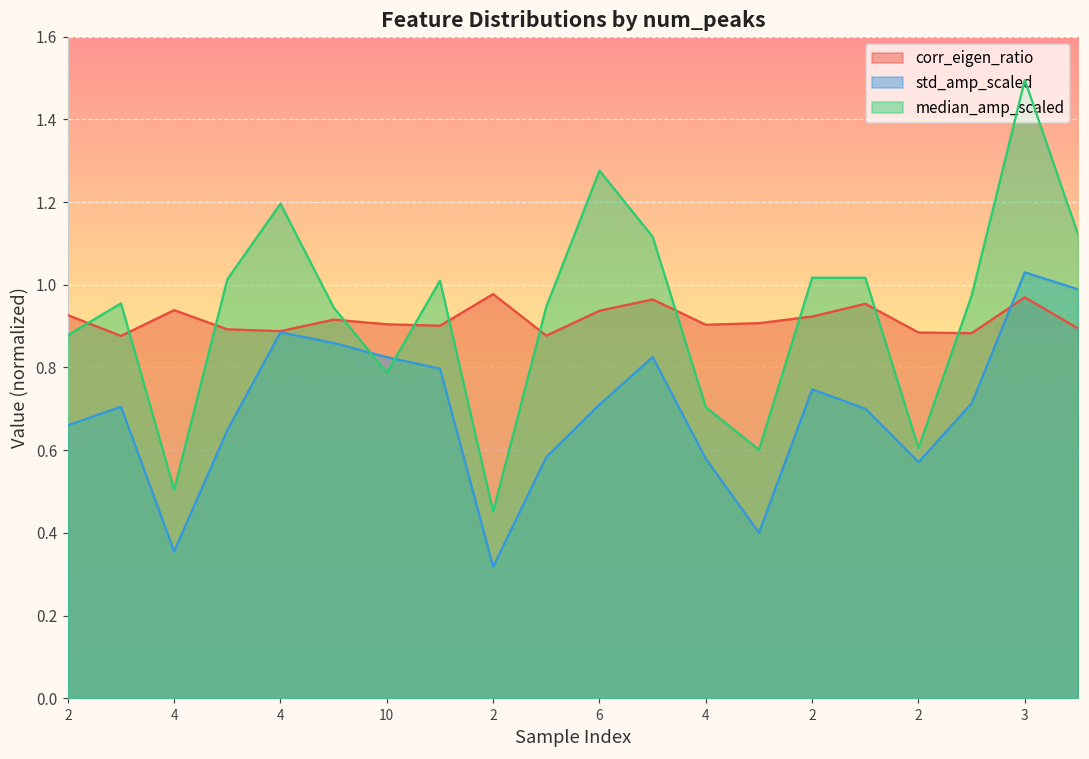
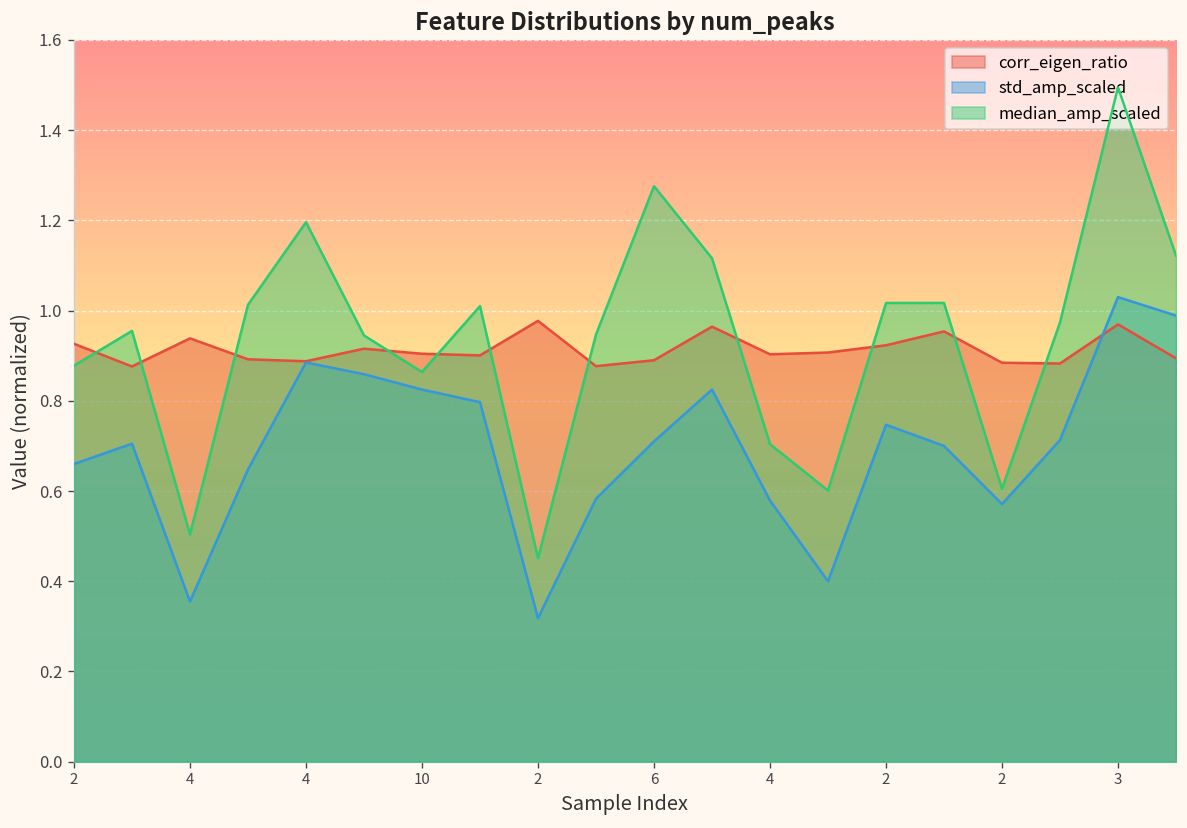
median_amp_scaled, 10: 0.79 -> 0.86
corr_eigen_ratio, 6: 0.94 -> 0.89
